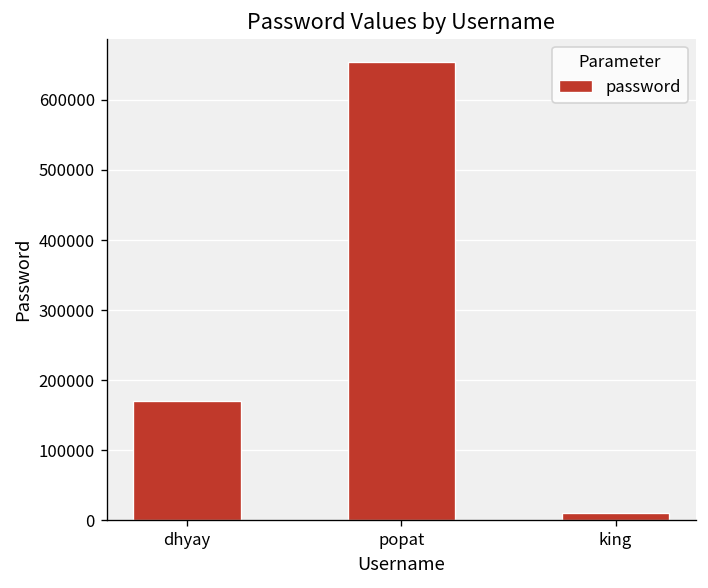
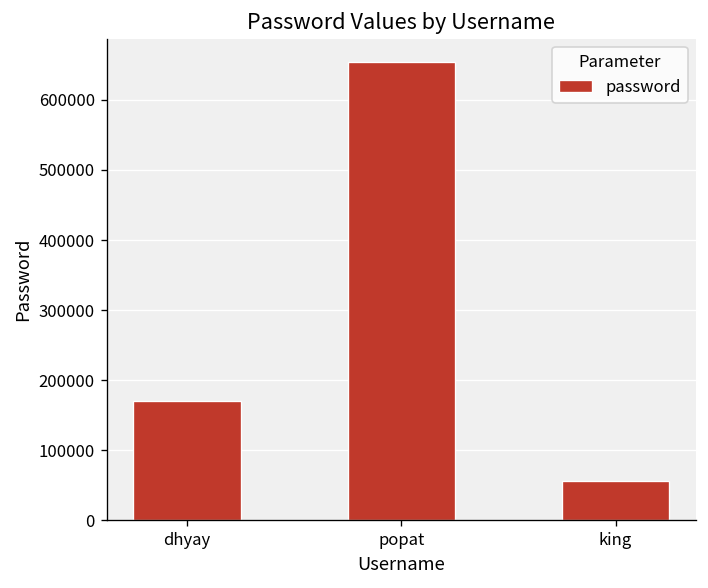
king: 10000 -> 60000
